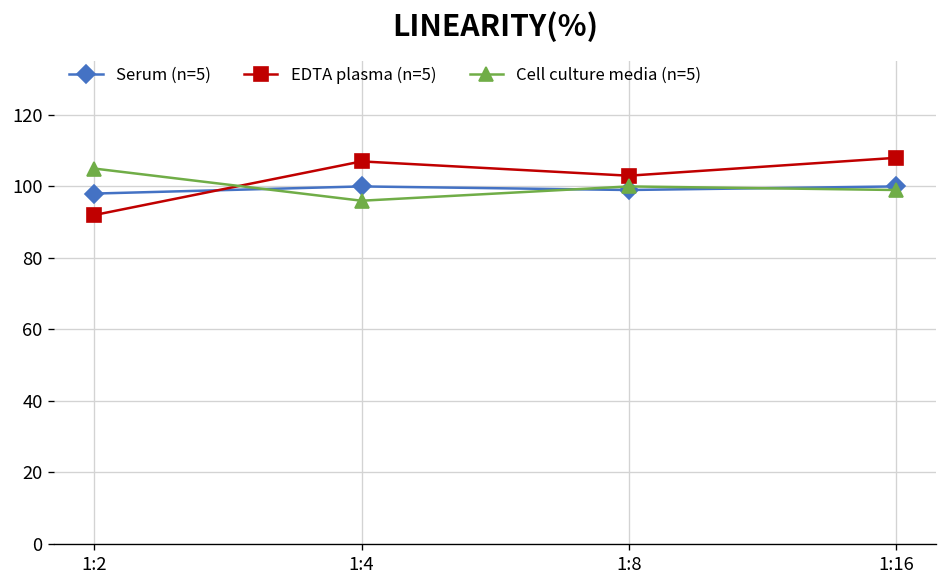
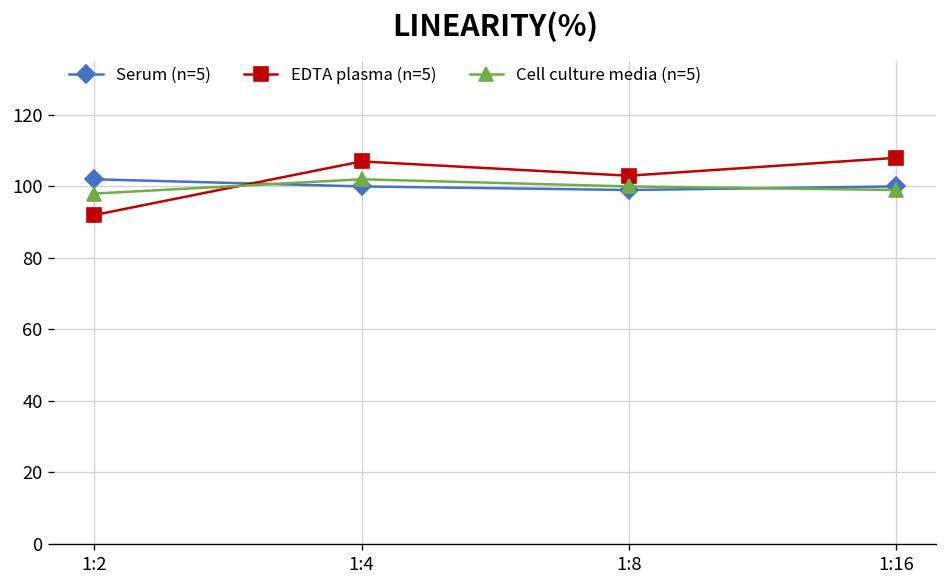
Serum (n=5), 1:2: 98 -> 102
Cell culture media (n=5), 1:2: 105 -> 98
Cell culture media (n=5), 1:4: 96 -> 102
